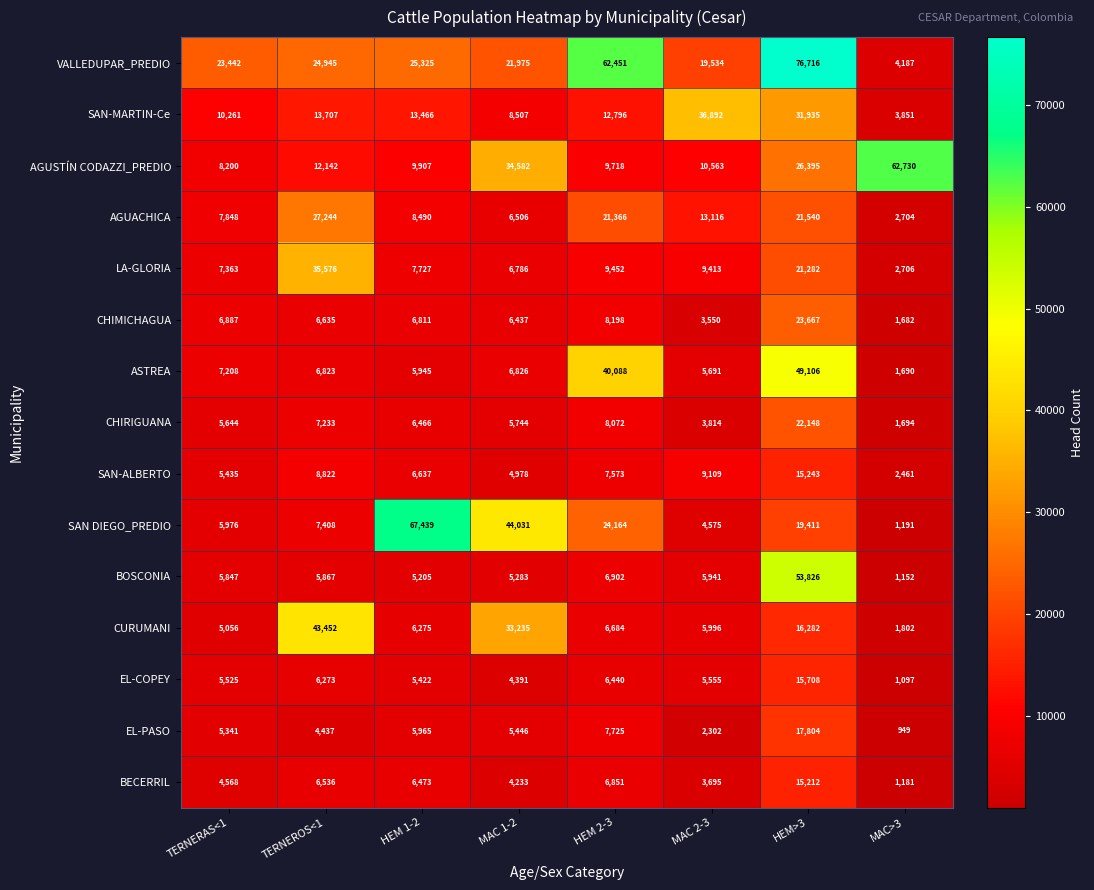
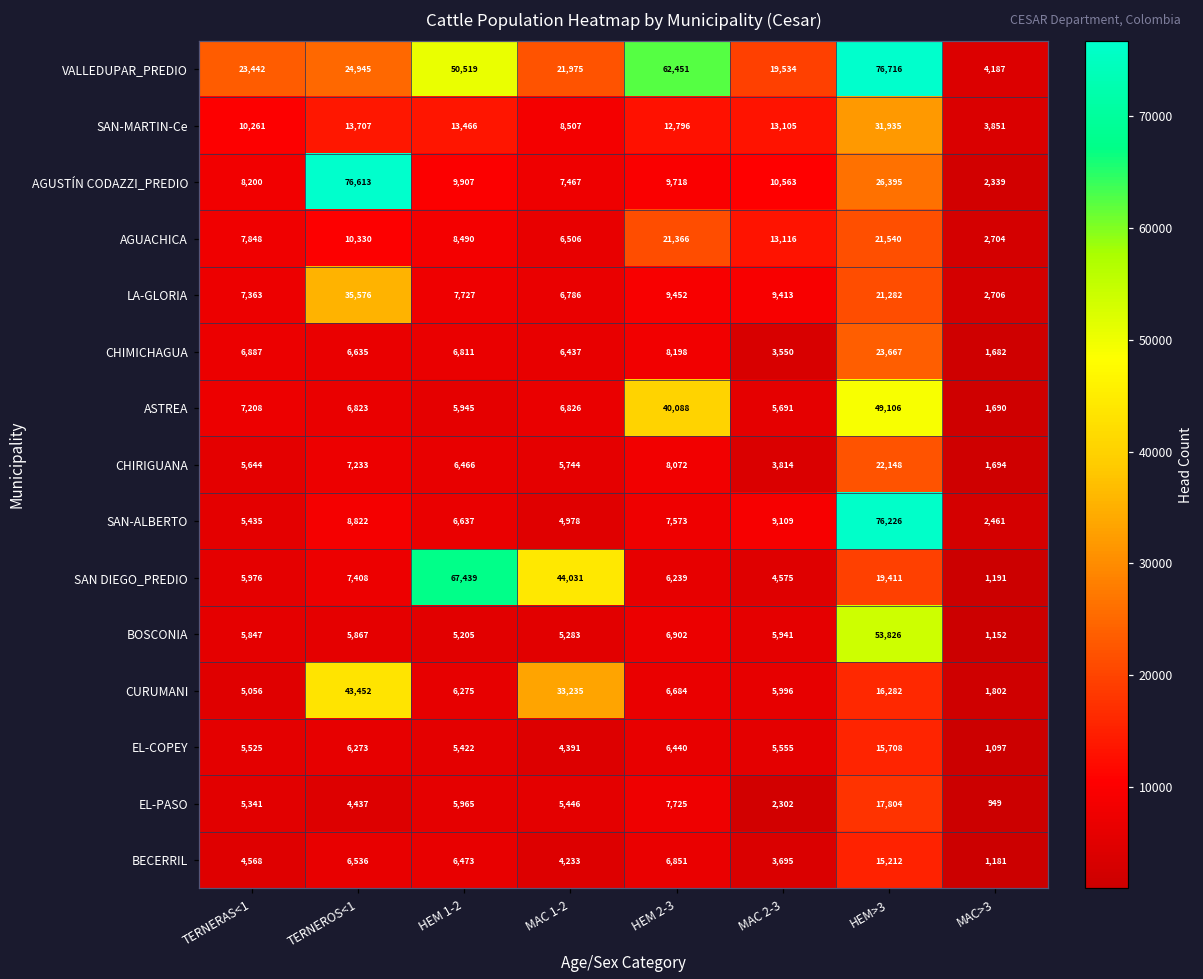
VALLEDUPAR_PREDIO, HEM 1-2: 25,325 -> 50,519
SAN-MARTIN-Ce, MAC 2-3: 36,892 -> 13,105
AGUSTÍN CODAZZI_PREDIO, TERNEROS<1: 12,142 -> 76,613
AGUSTÍN CODAZZI_PREDIO, MAC 1-2: 34,582 -> 7,467
AGUSTÍN CODAZZI_PREDIO, MAC>3: 62,730 -> 2,339
AGUACHICA, TERNEROS<1: 27,244 -> 10,330
SAN-ALBERTO, HEM>3: 15,243 -> 76,226
SAN DIEGO_PREDIO, HEM 2-3: 24,164 -> 6,239
